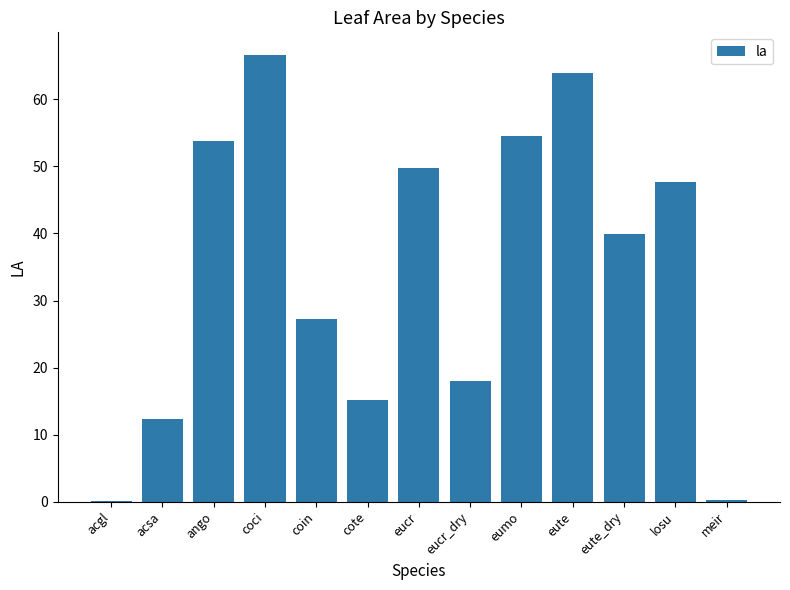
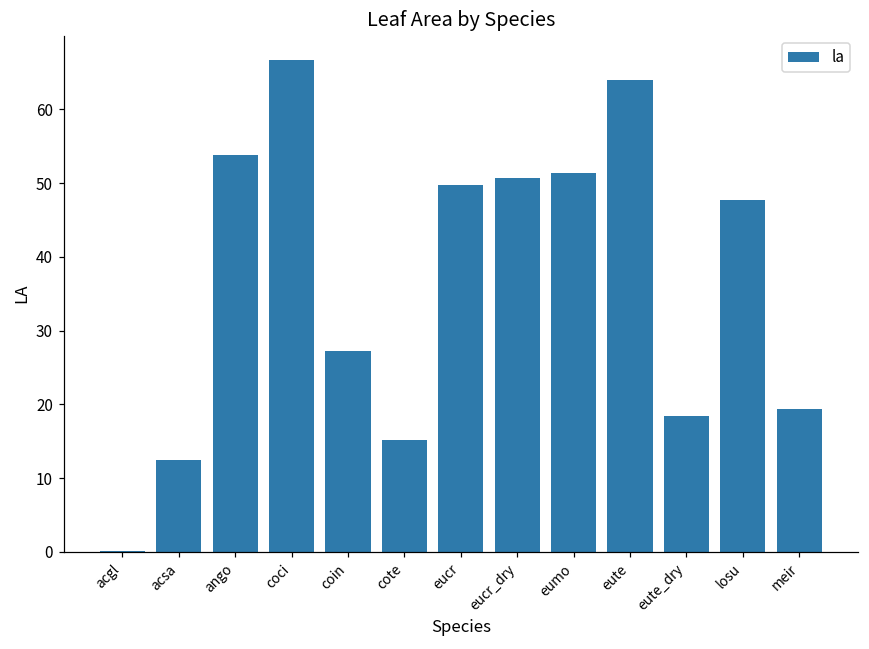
eucr_dry: 18 -> 51
eumo: 55 -> 51
eute_dry: 40 -> 18
meir: 0 -> 19
